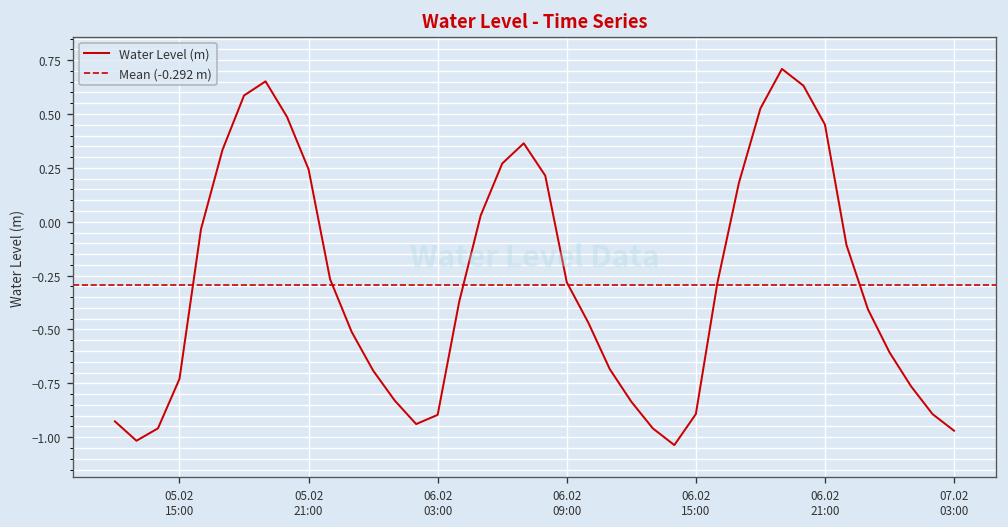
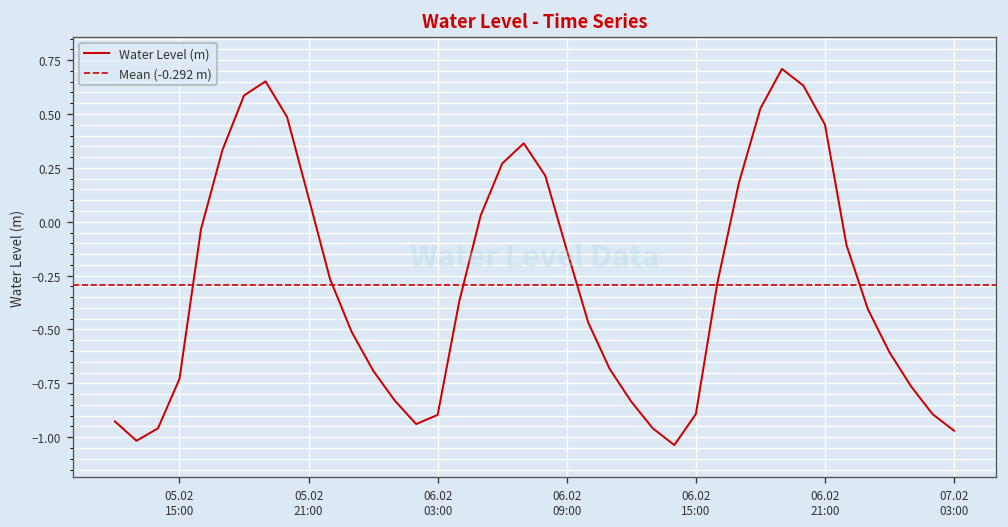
05.02 21:00: 0.24 -> 0.11
06.02 09:00: -0.28 -> -0.13
